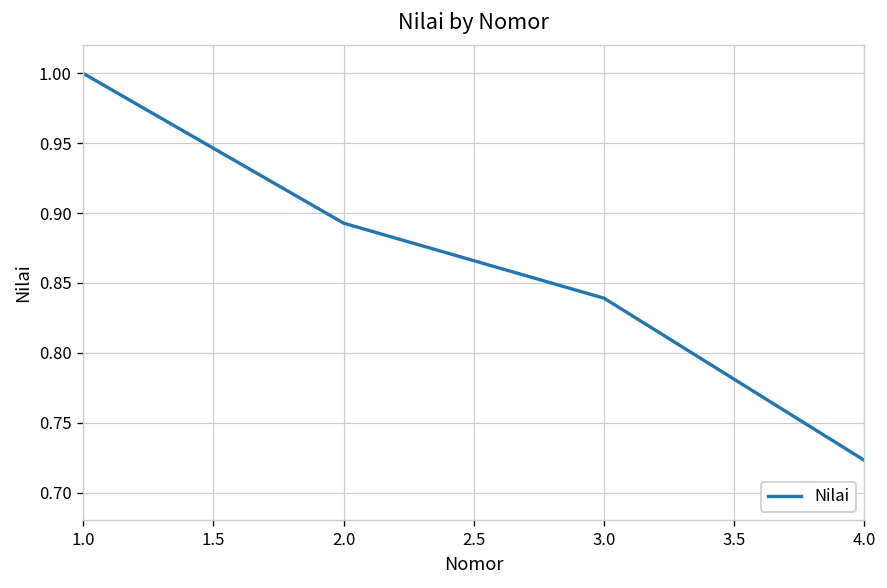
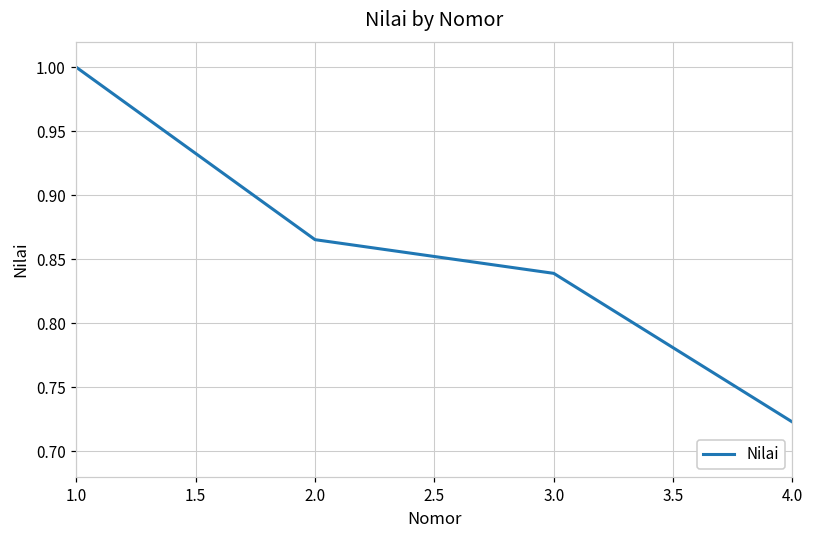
2.0: 0.893 -> 0.865
